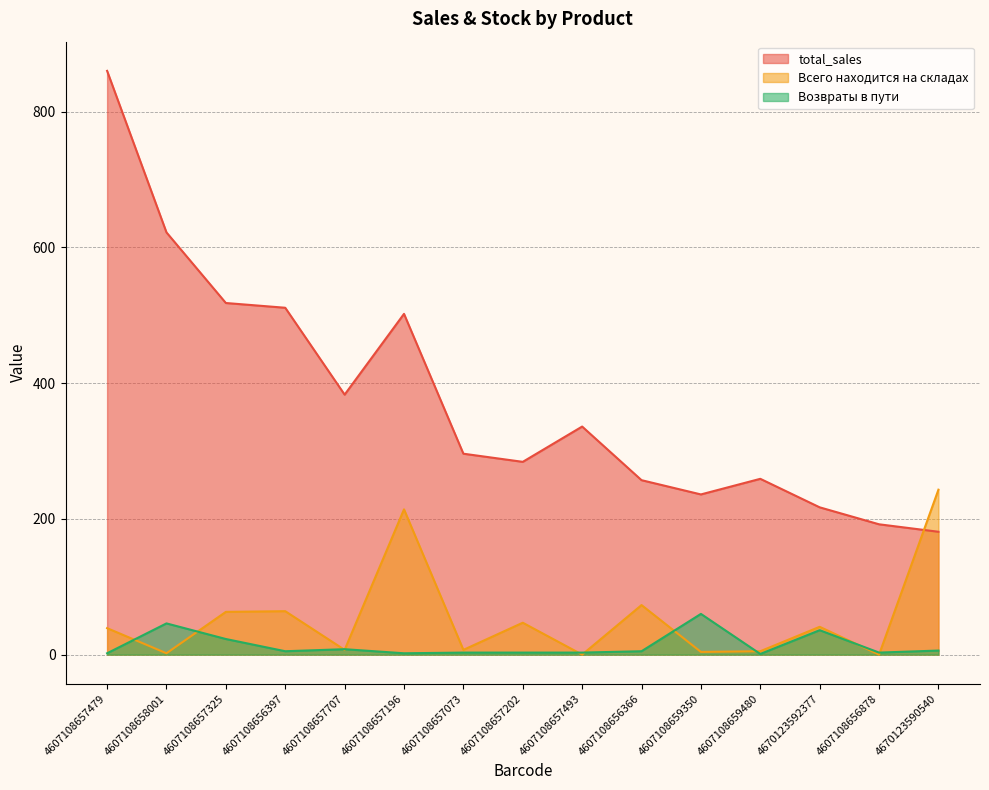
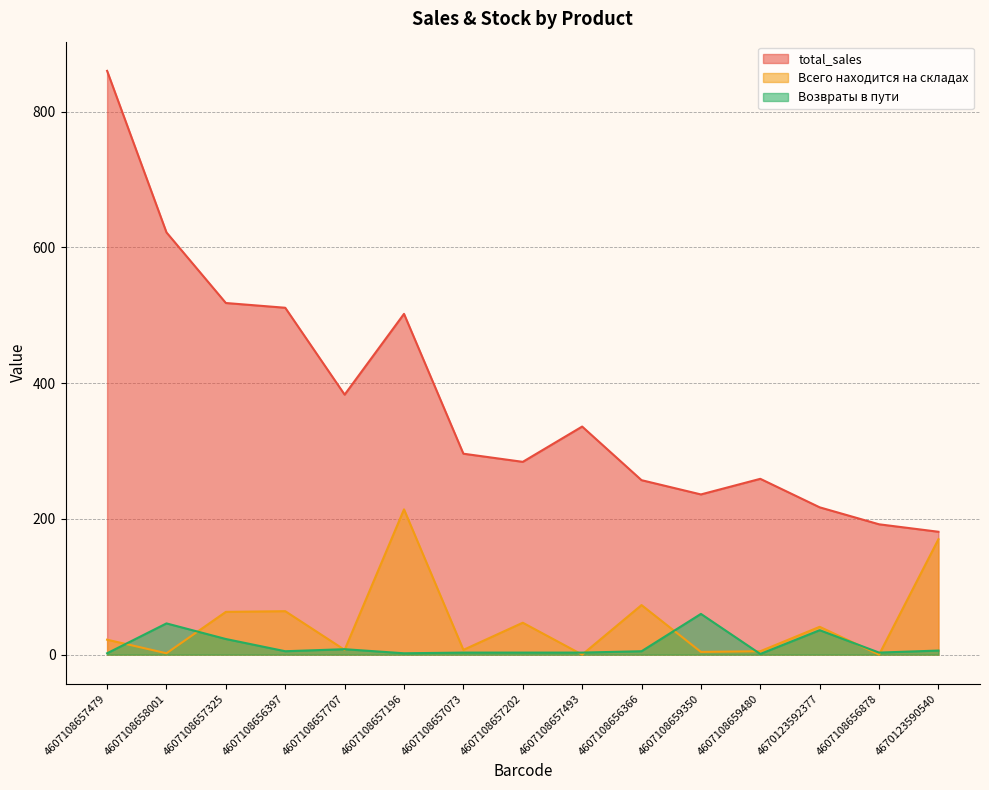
Всего находится на складах, 4607108657479: 40 -> 20
Всего находится на складах, 4670123590540: 240 -> 170
